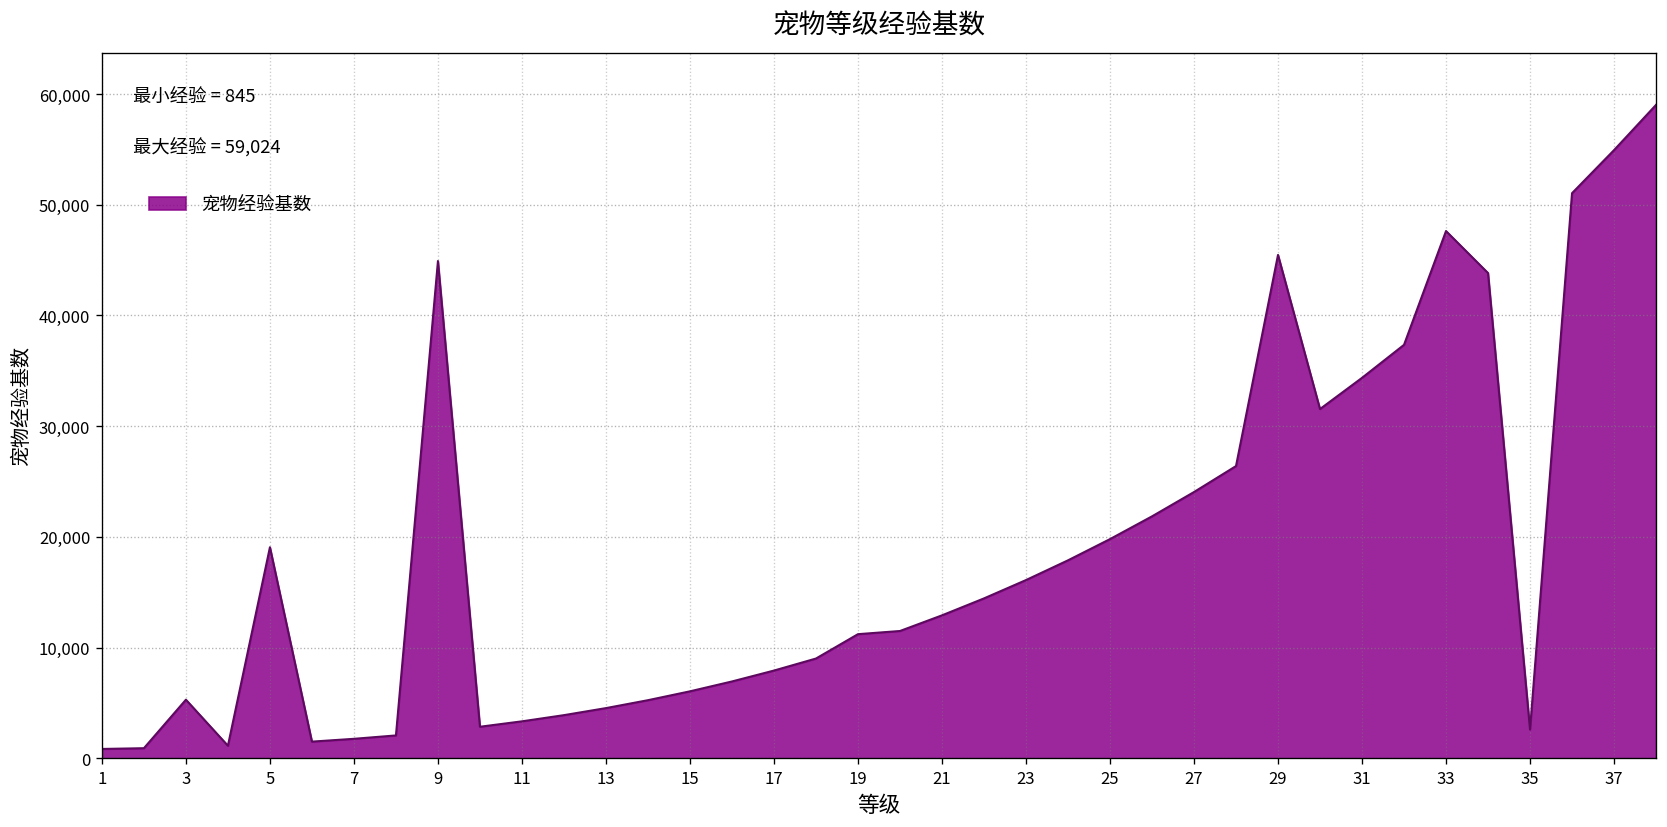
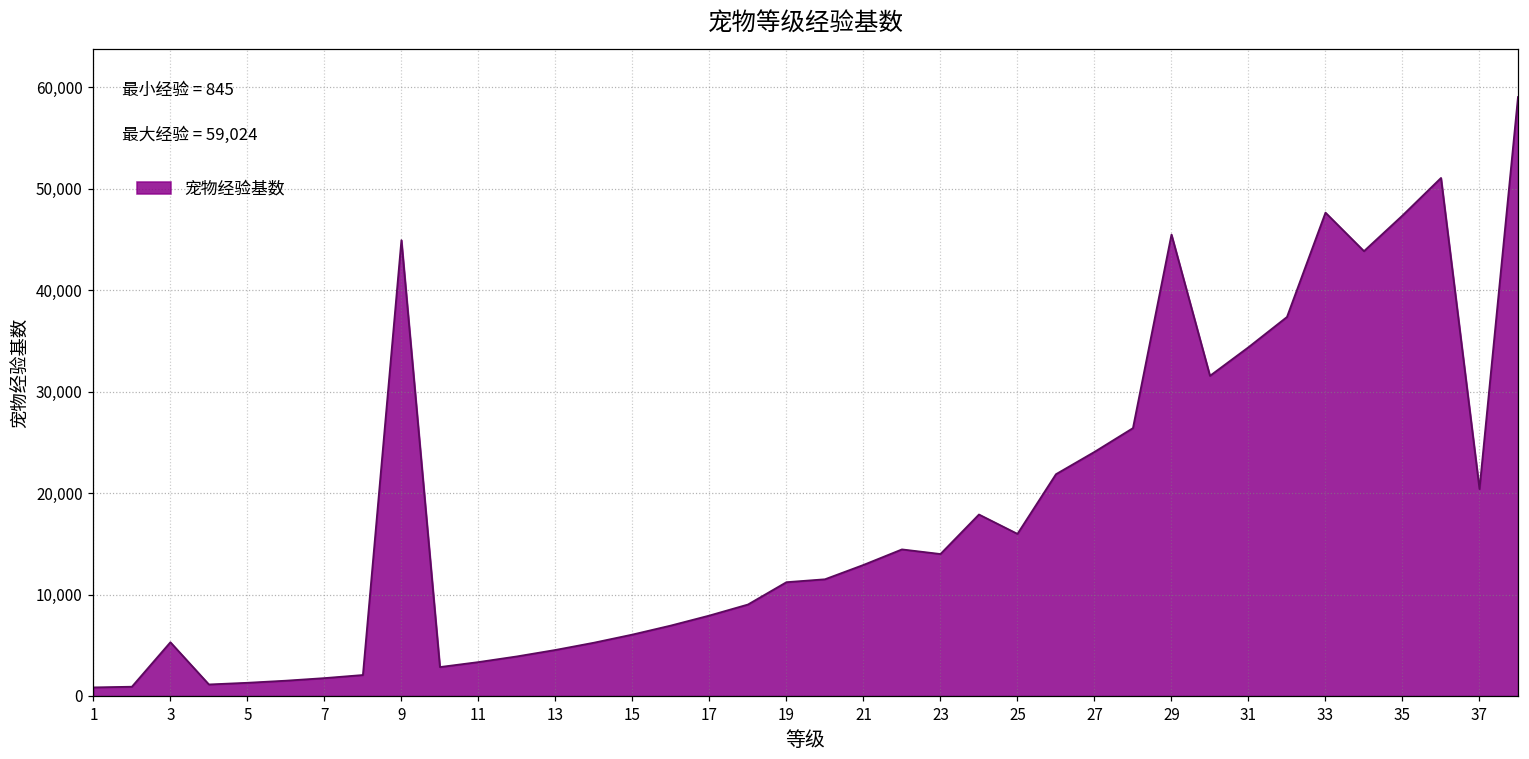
5: 19,000 -> 1,000
23: 16,000 -> 14,000
25: 20,000 -> 16,000
35: 3,000 -> 47,000
37: 55,000 -> 20,000
